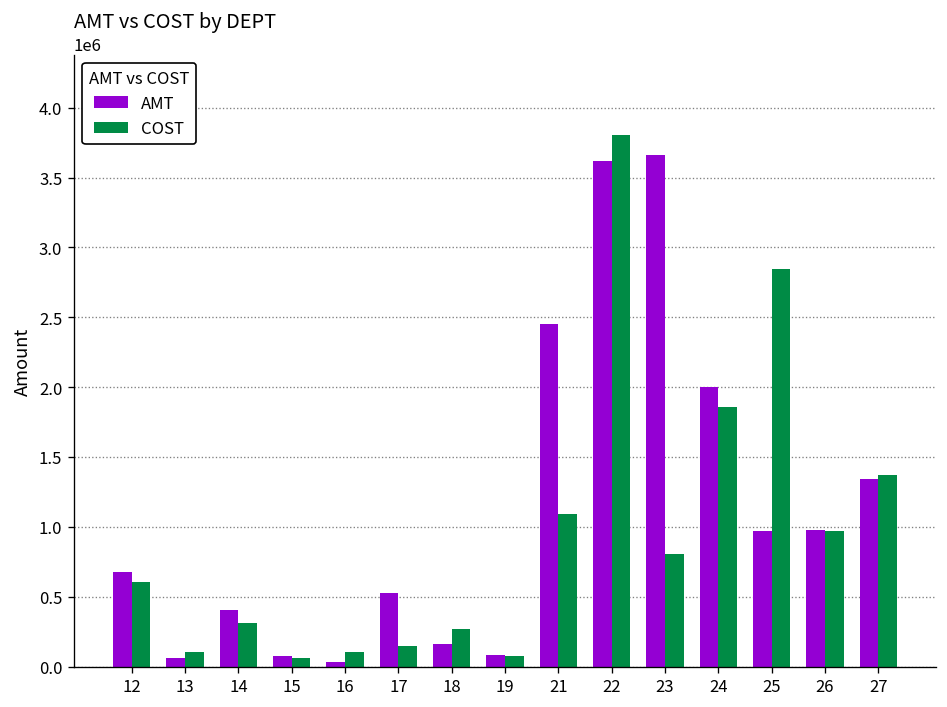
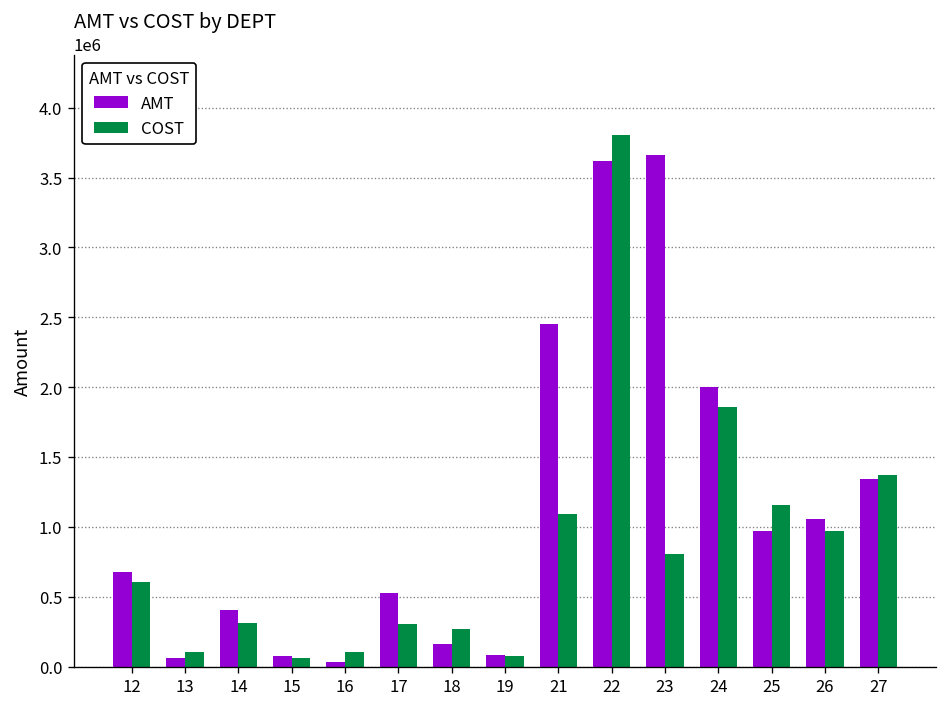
COST, 17: 150000 -> 310000
COST, 25: 2840000 -> 1160000
AMT, 26: 970000 -> 1060000
